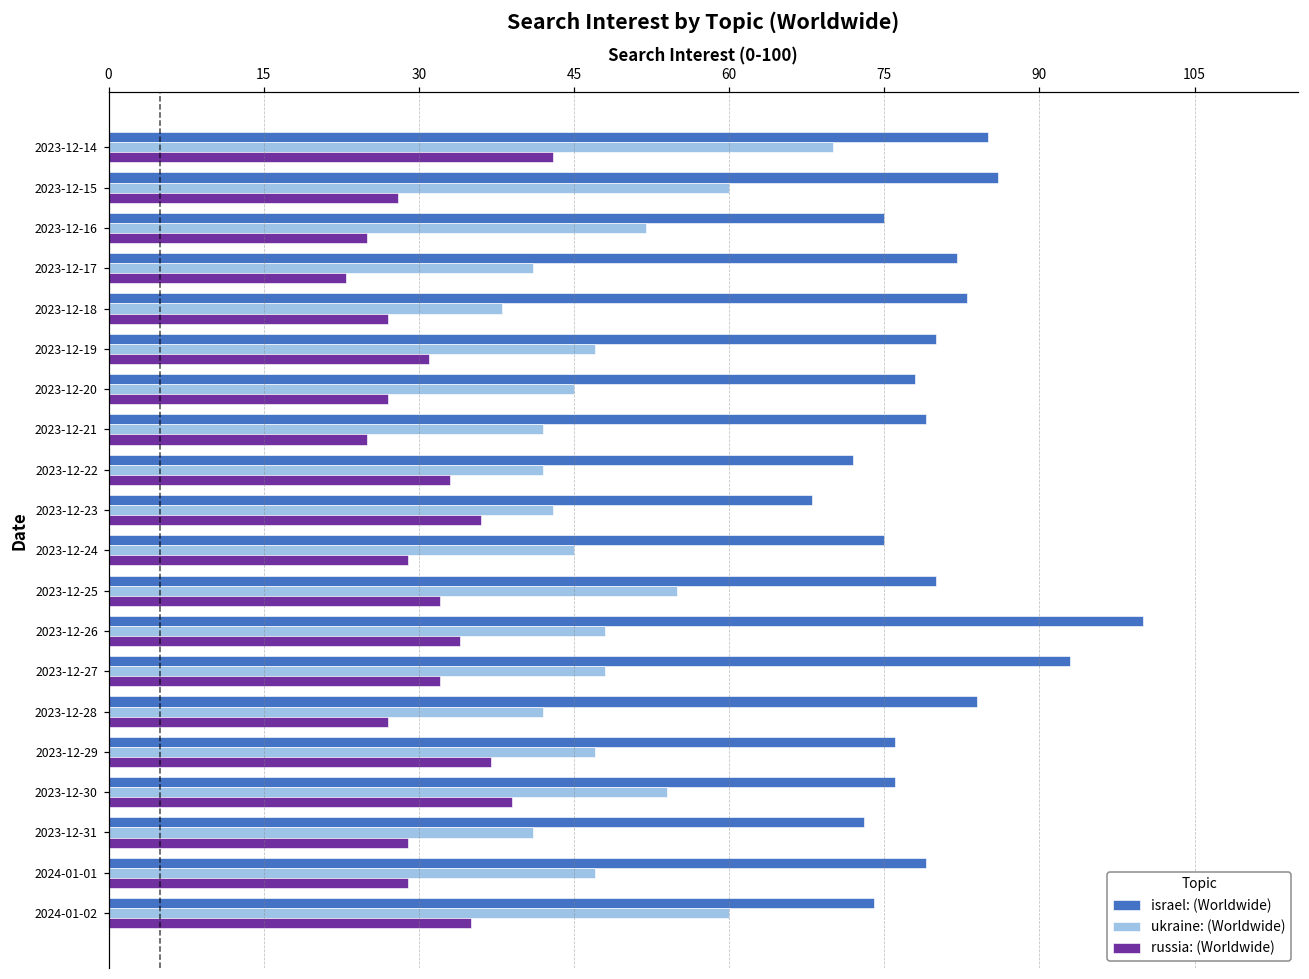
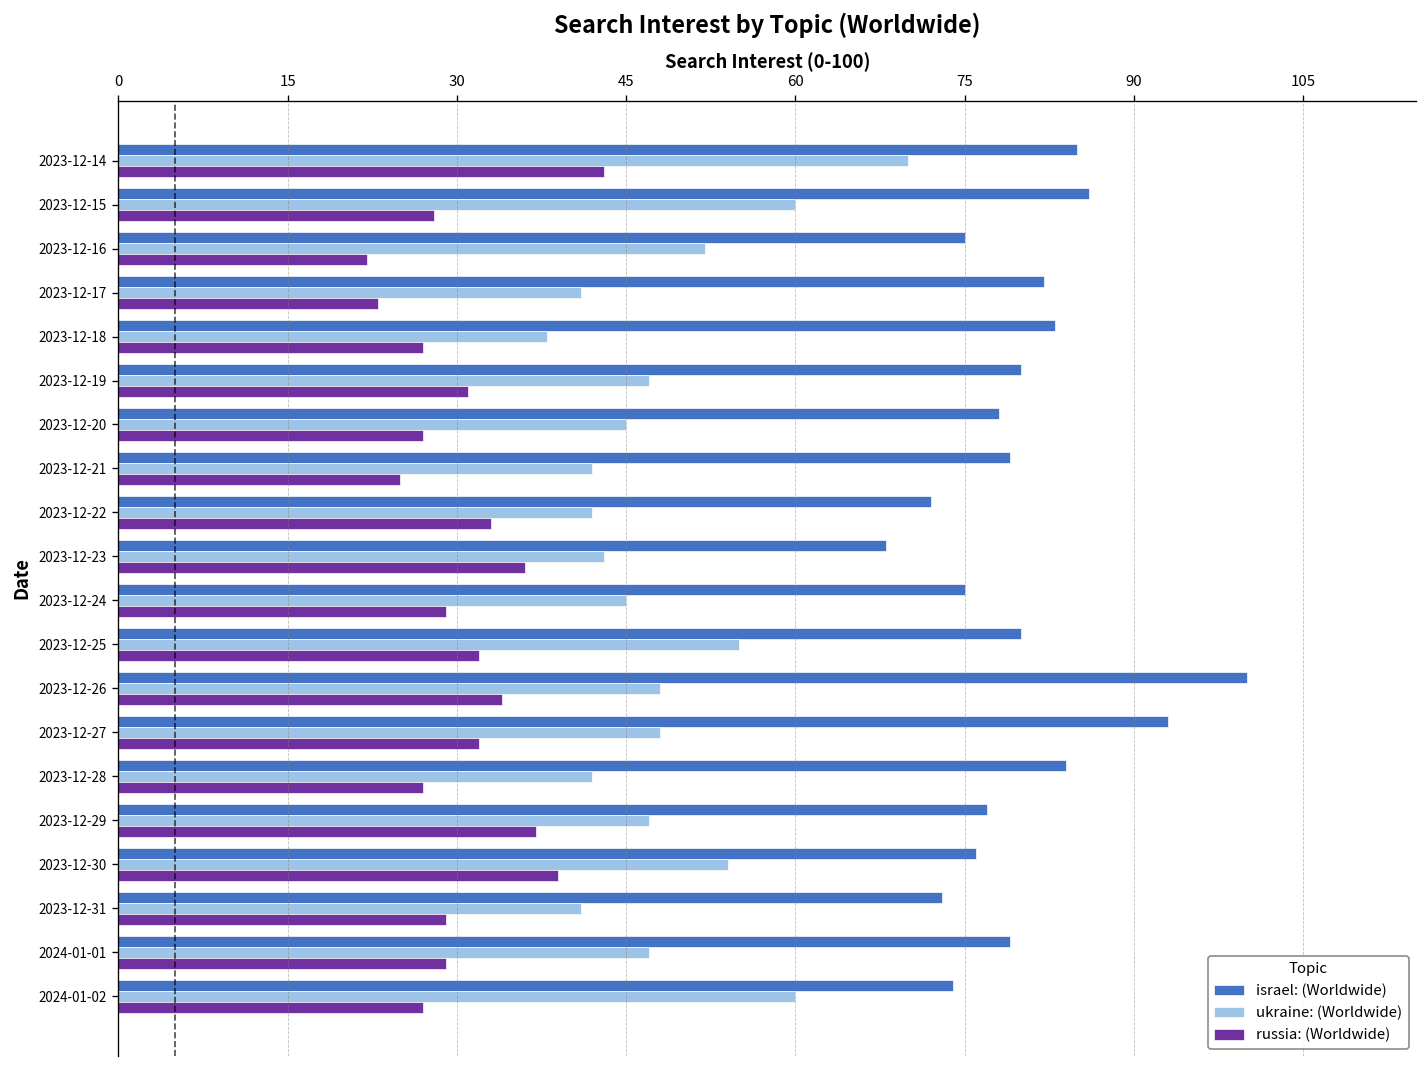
russia: (Worldwide), 2023-12-16: 25 -> 22
israel: (Worldwide), 2023-12-29: 76 -> 77
russia: (Worldwide), 2024-01-02: 35 -> 27
